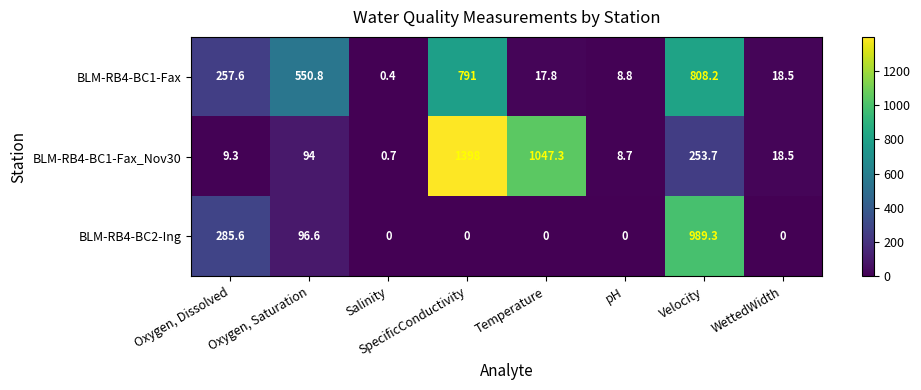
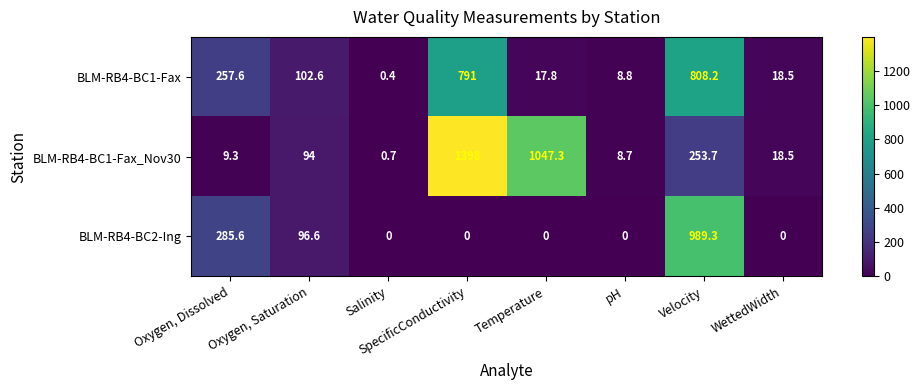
BLM-RB4-BC1-Fax, Oxygen, Saturation: 550.8 -> 102.6
